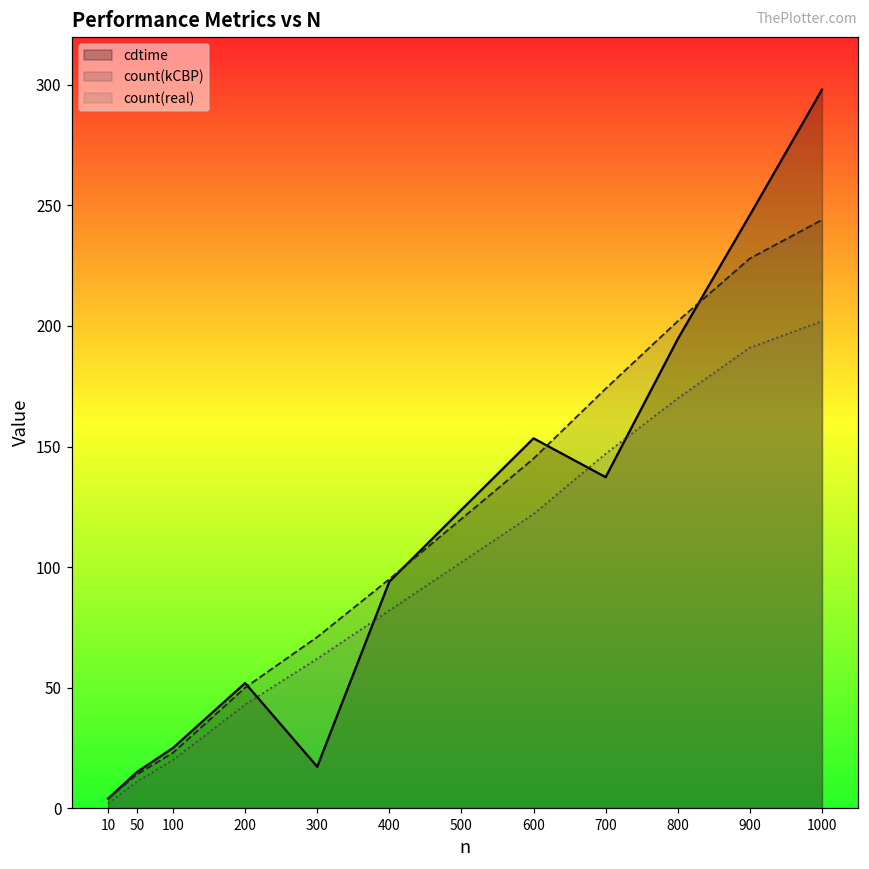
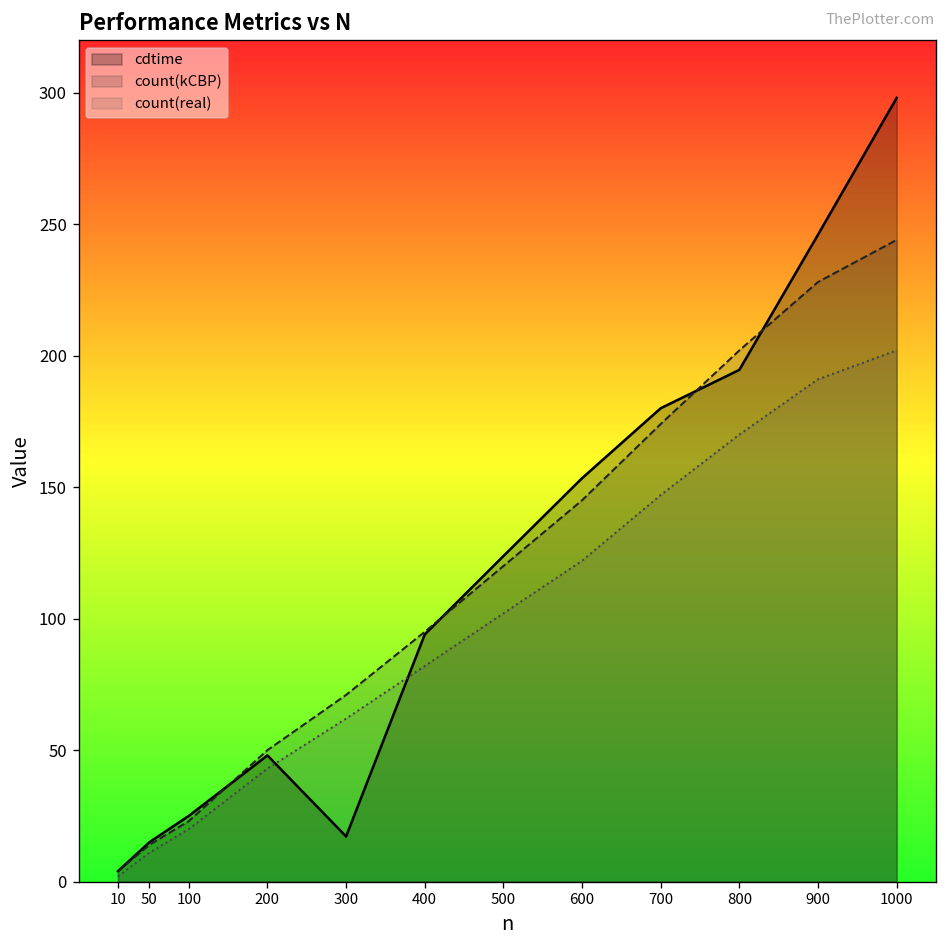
cdtime, 200: 52 -> 48
cdtime, 700: 137 -> 180
